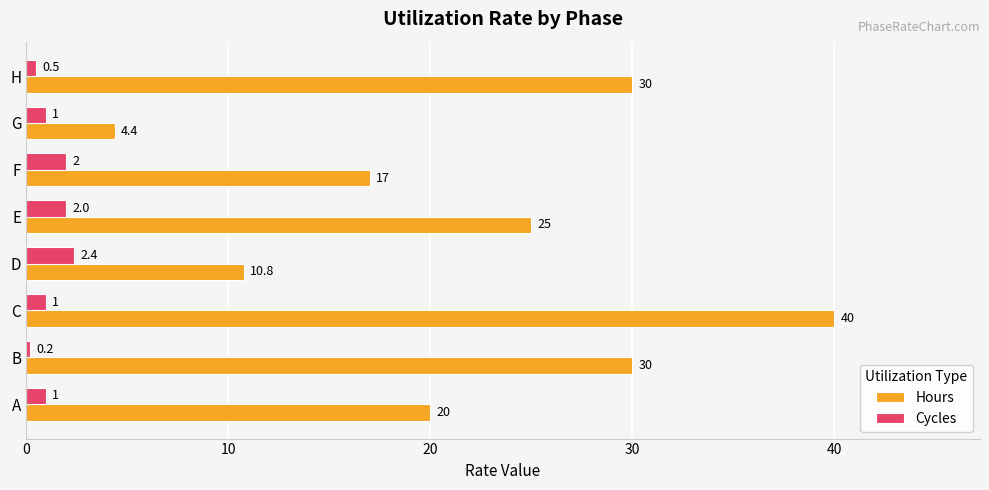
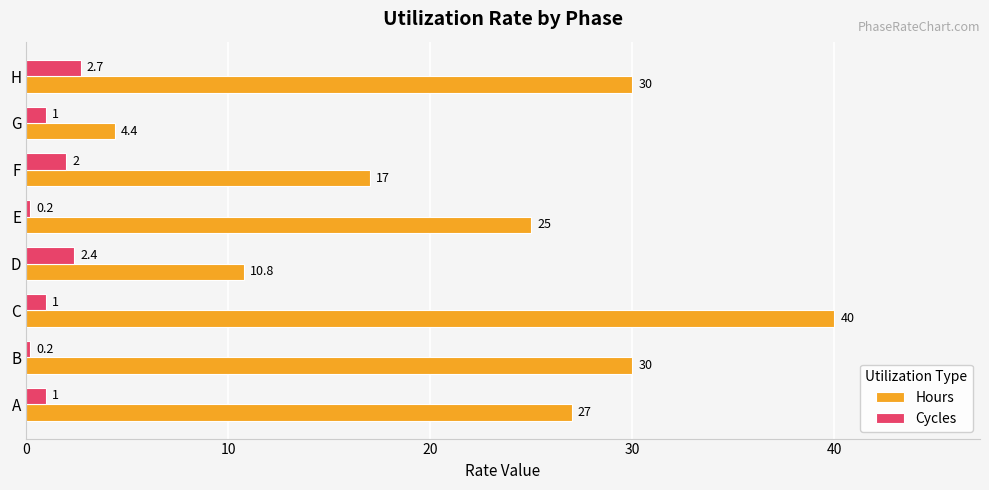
Cycles, H: 0.5 -> 2.7
Cycles, E: 2.0 -> 0.2
Hours, A: 20 -> 27
